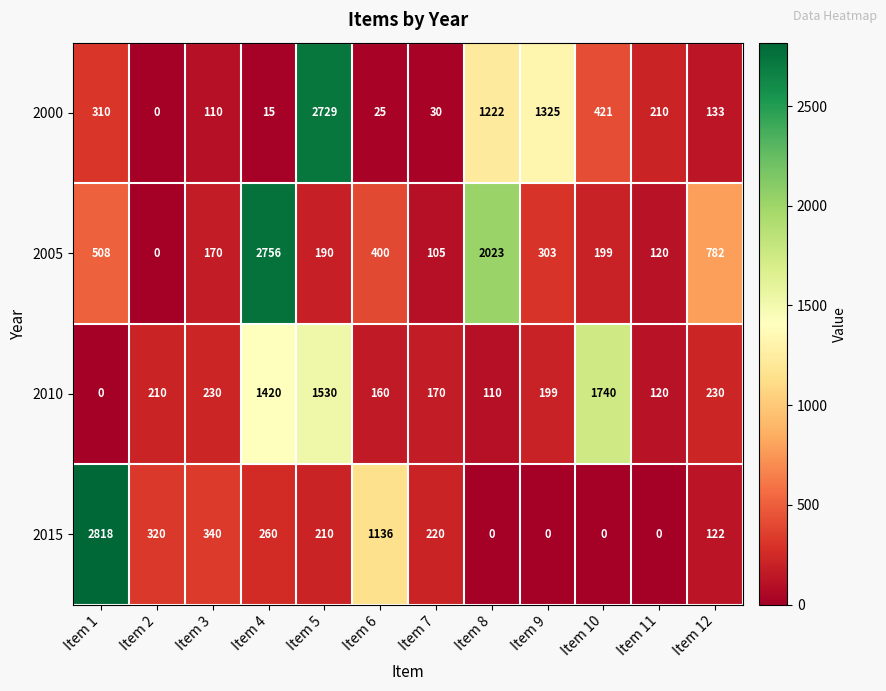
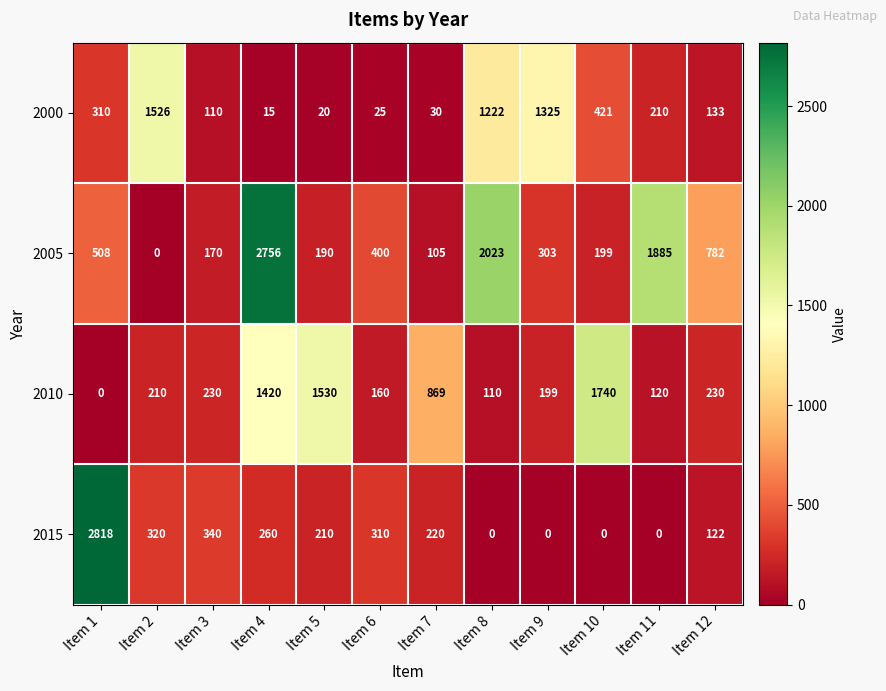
2000, Item 2: 0 -> 1526
2000, Item 5: 2729 -> 20
2005, Item 11: 120 -> 1885
2010, Item 7: 170 -> 869
2015, Item 6: 1136 -> 310
